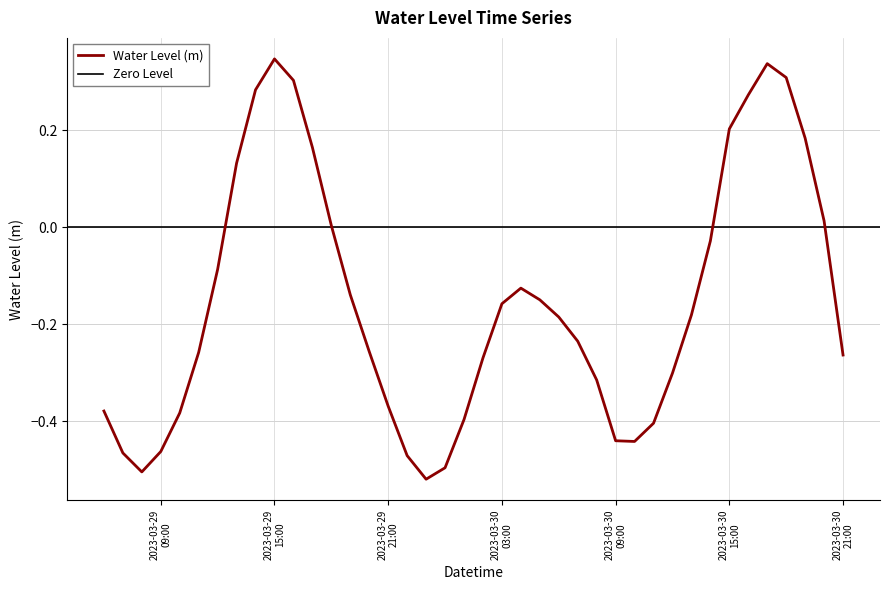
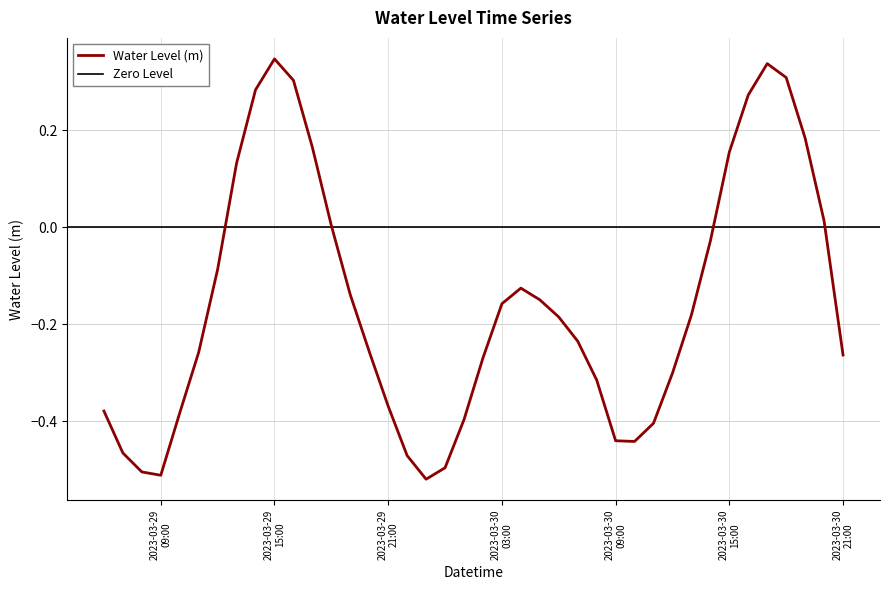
2023-03-29 09:00: -0.46 -> -0.51
2023-03-30 15:00: 0.20 -> 0.16
